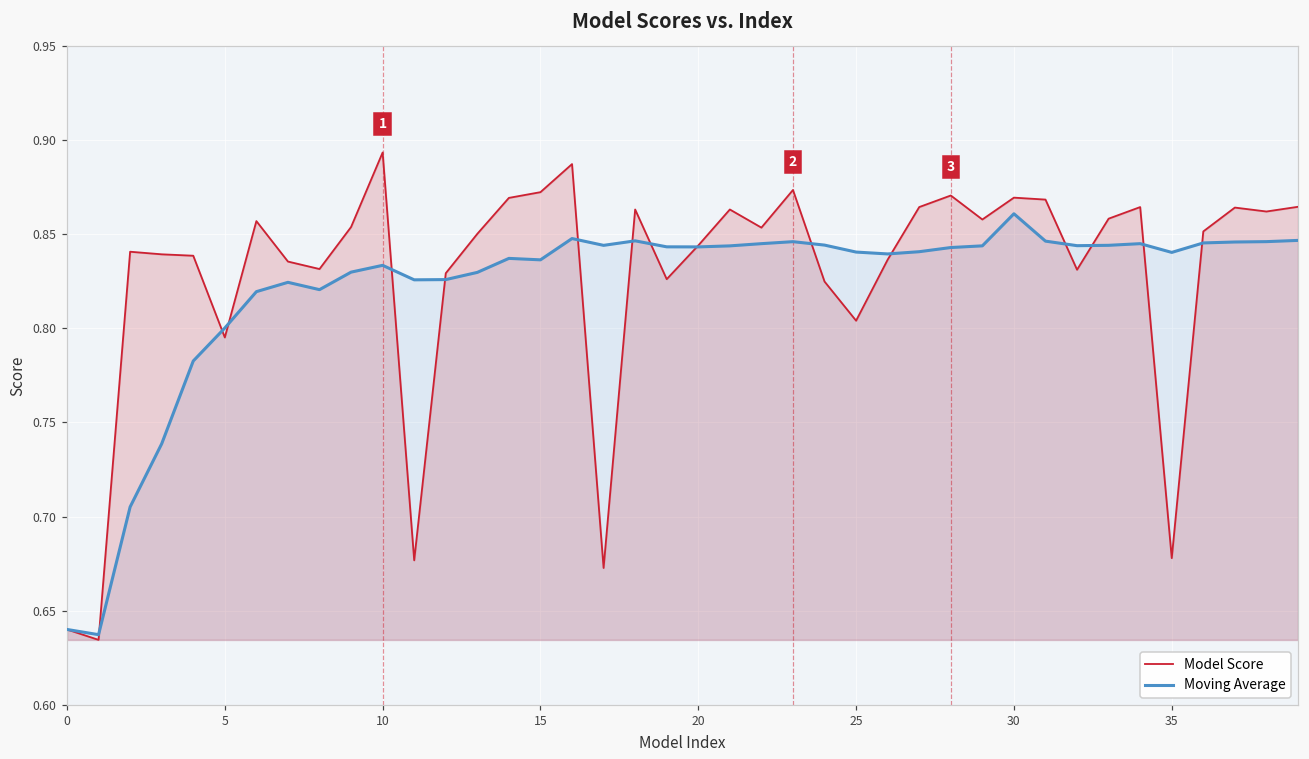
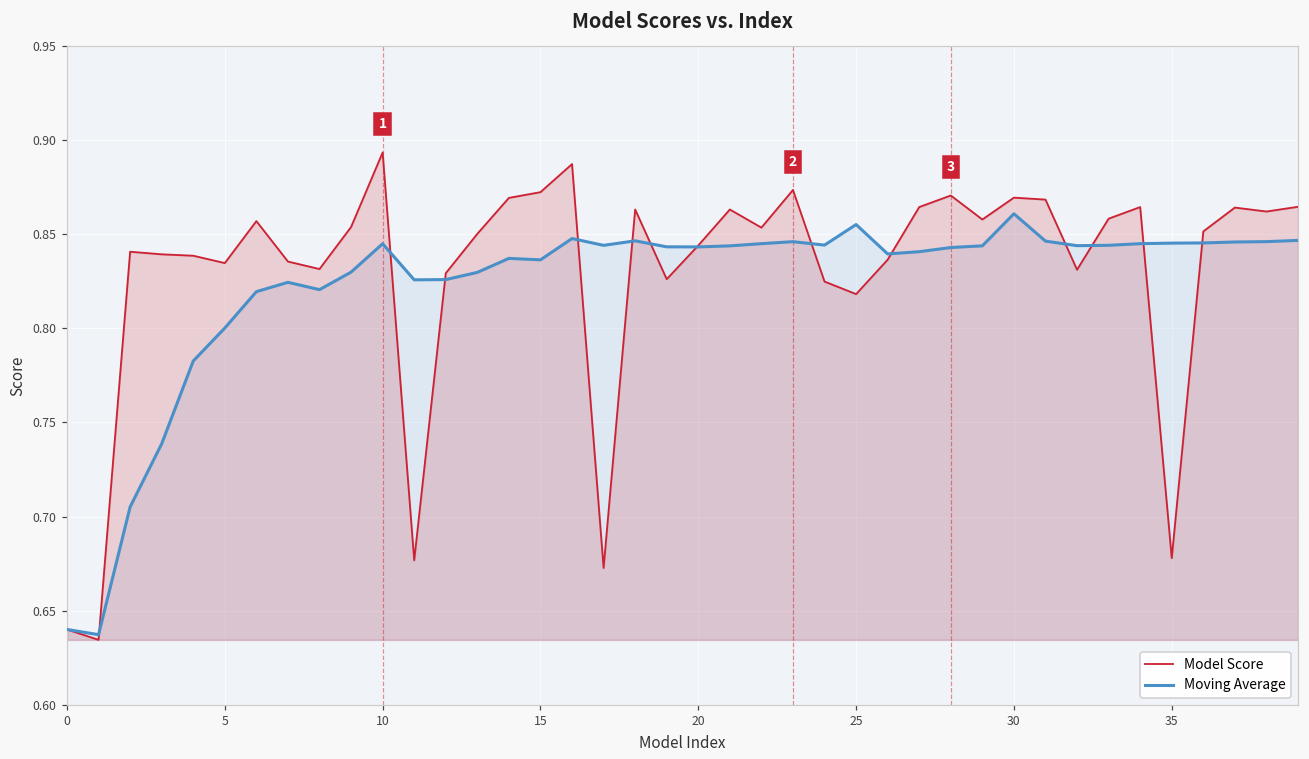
Model Score, 5: 0.795 -> 0.835
Moving Average, 10: 0.833 -> 0.845
Model Score, 25: 0.804 -> 0.818
Moving Average, 25: 0.840 -> 0.855
Moving Average, 35: 0.840 -> 0.845
